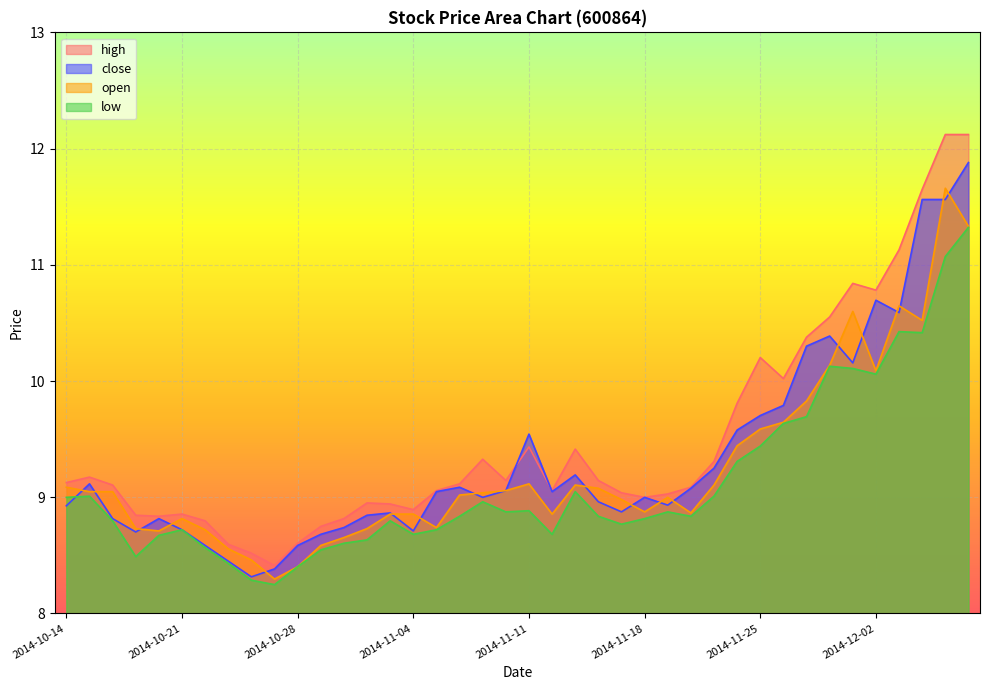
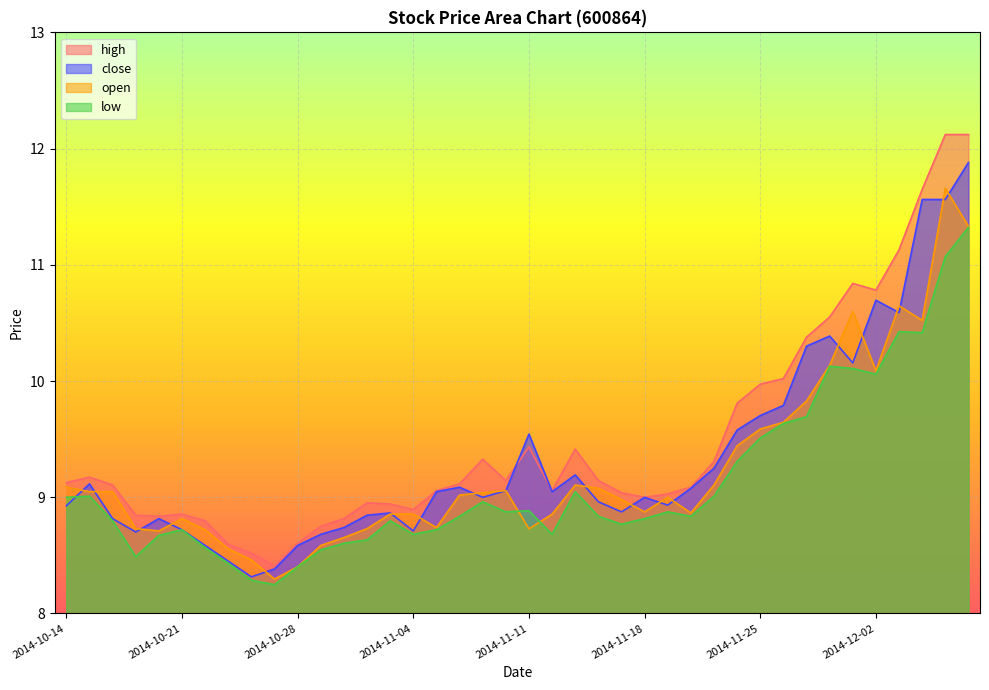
open, 2014-11-11: 9.12 -> 8.73
high, 2014-11-25: 10.20 -> 9.97
low, 2014-11-25: 9.44 -> 9.51
